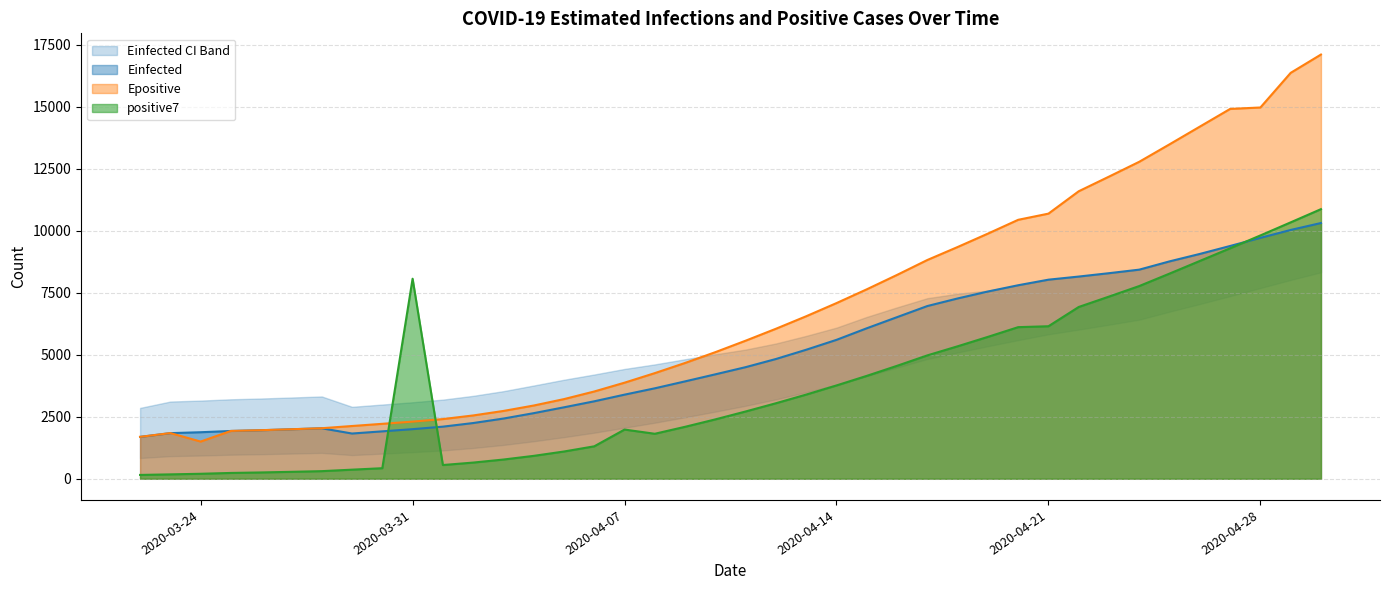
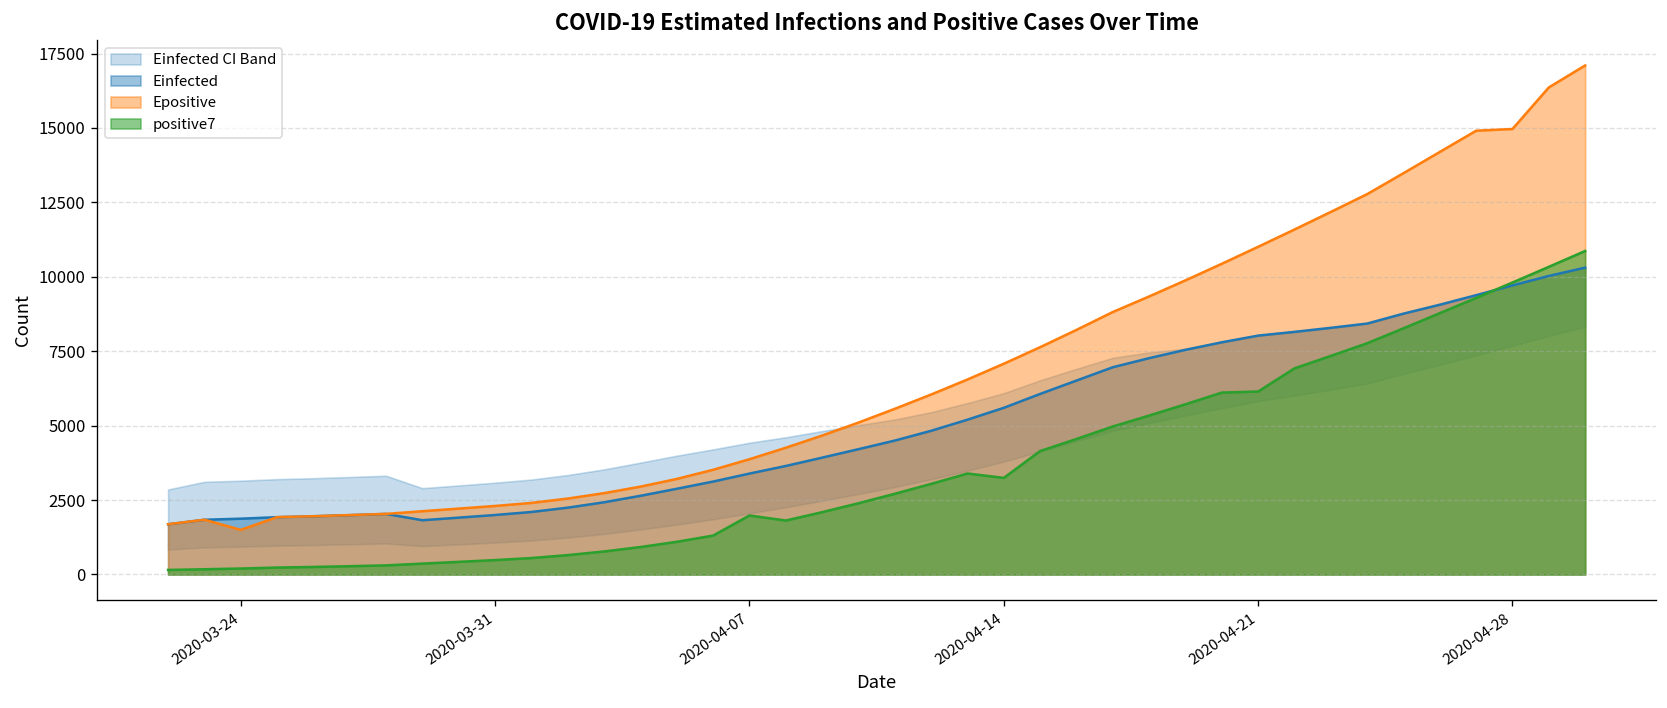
positive7, 2020-03-31: 8100 -> 500
positive7, 2020-04-14: 3800 -> 3200
Epositive, 2020-04-21: 10700 -> 11000
